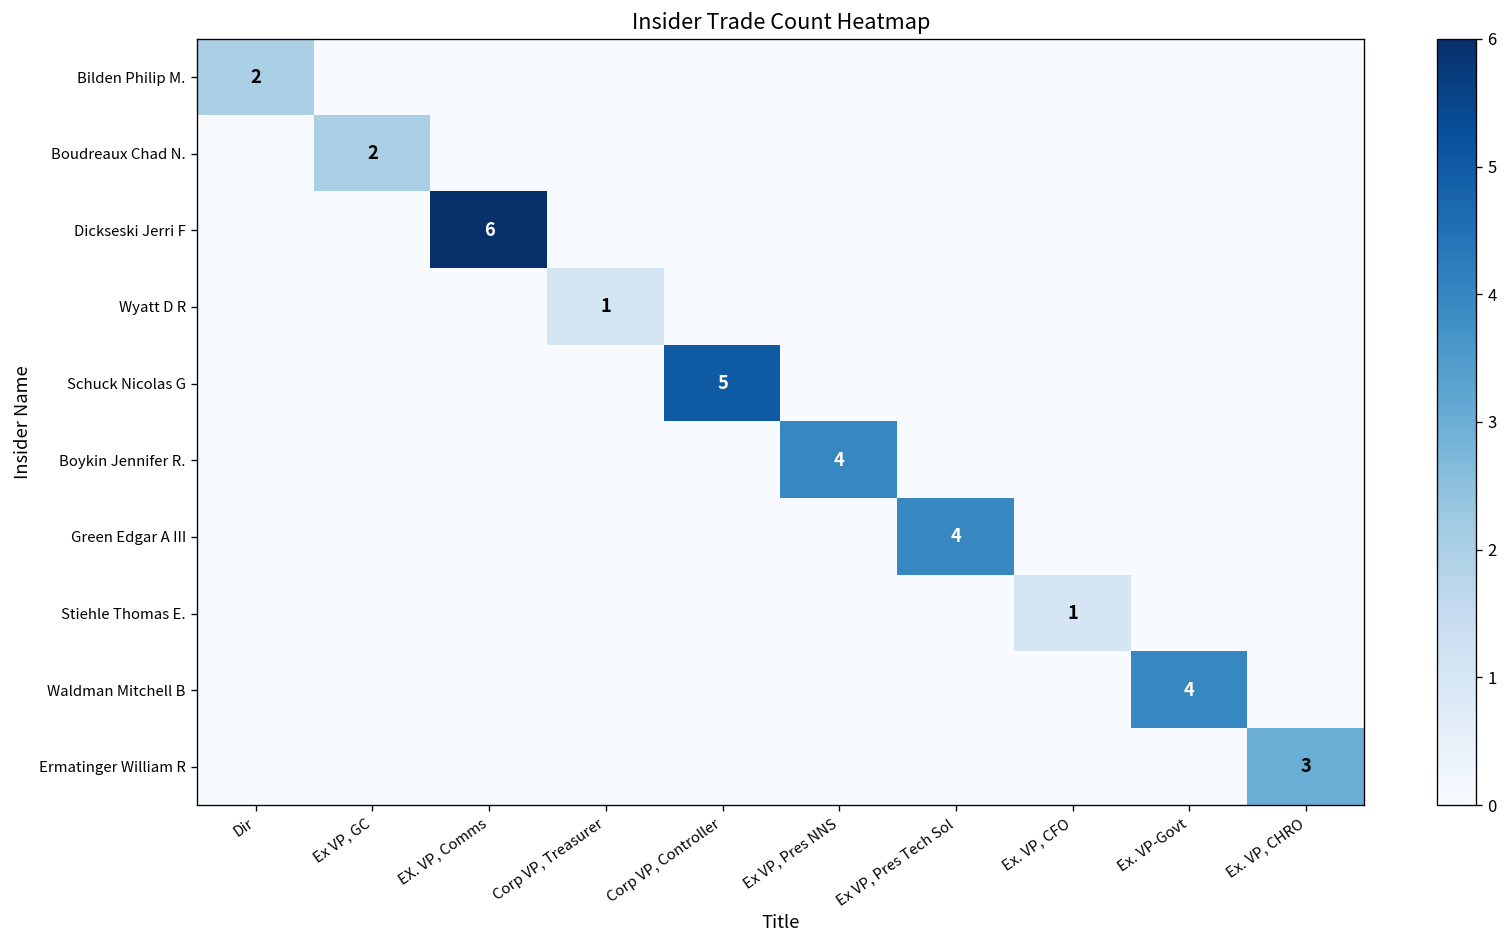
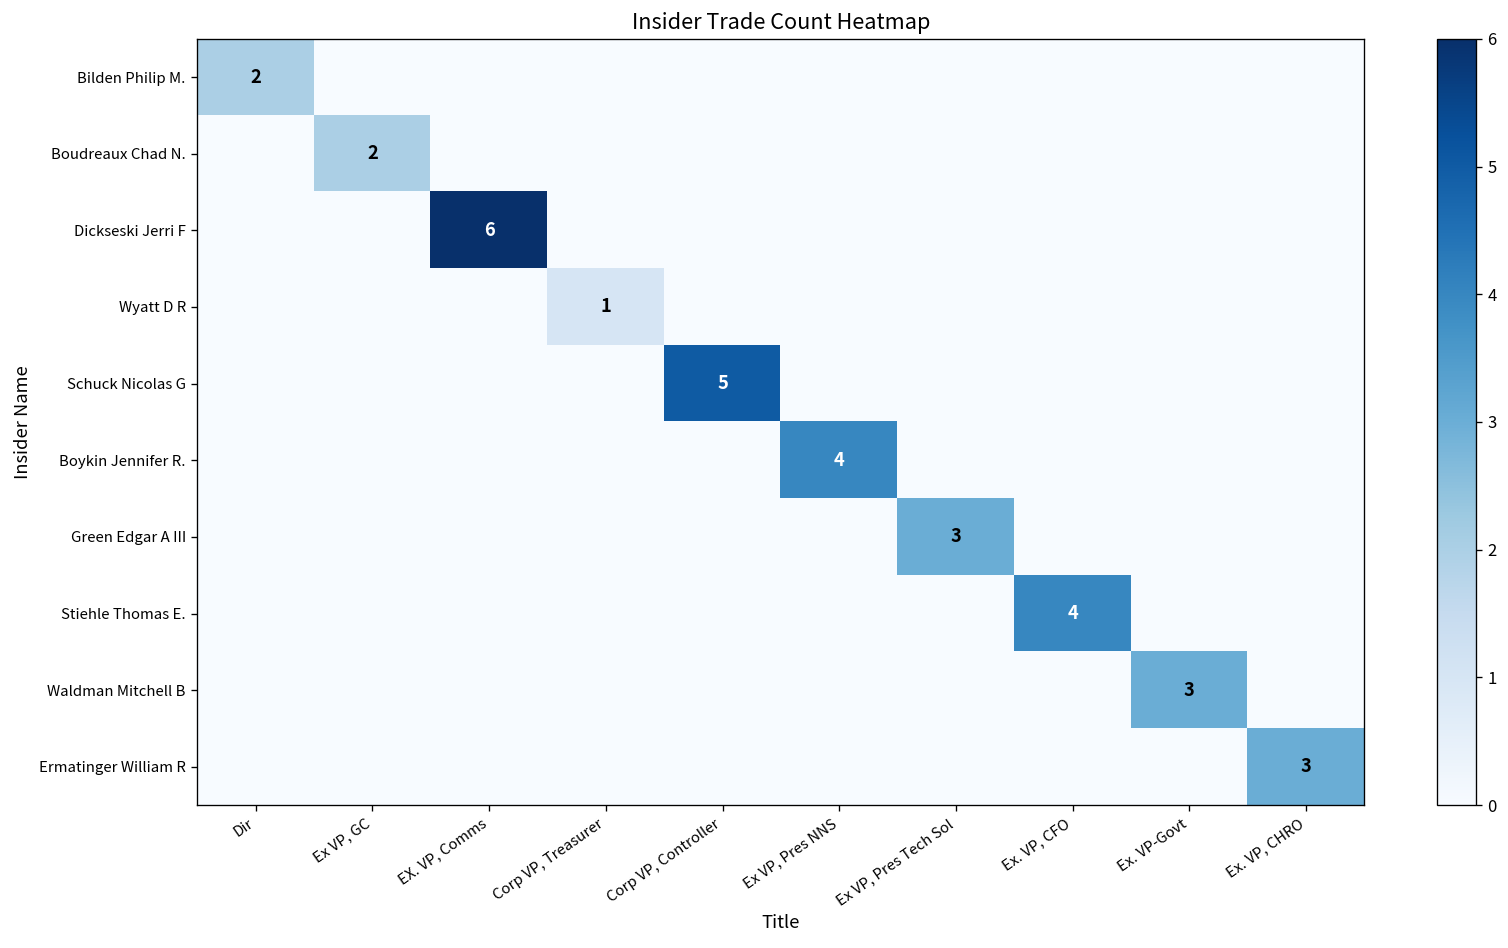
Green Edgar A III, Ex VP, Pres Tech Sol: 4 -> 3
Stiehle Thomas E., Ex. VP, CFO: 1 -> 4
Waldman Mitchell B, Ex. VP-Govt: 4 -> 3
